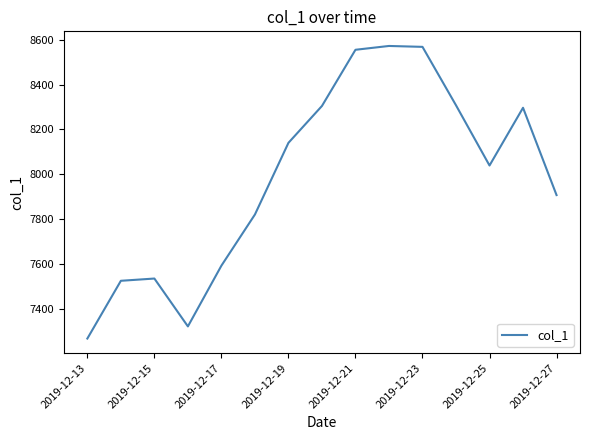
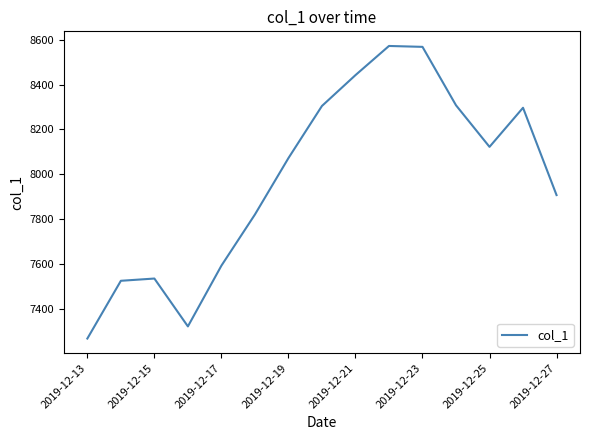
2019-12-19: 8140 -> 8070
2019-12-21: 8550 -> 8440
2019-12-25: 8040 -> 8120
